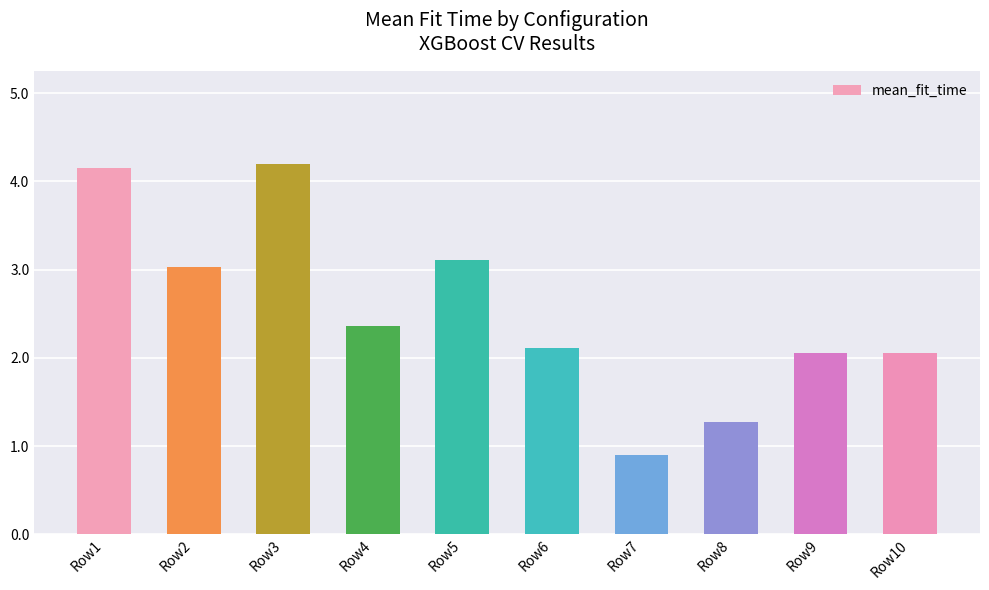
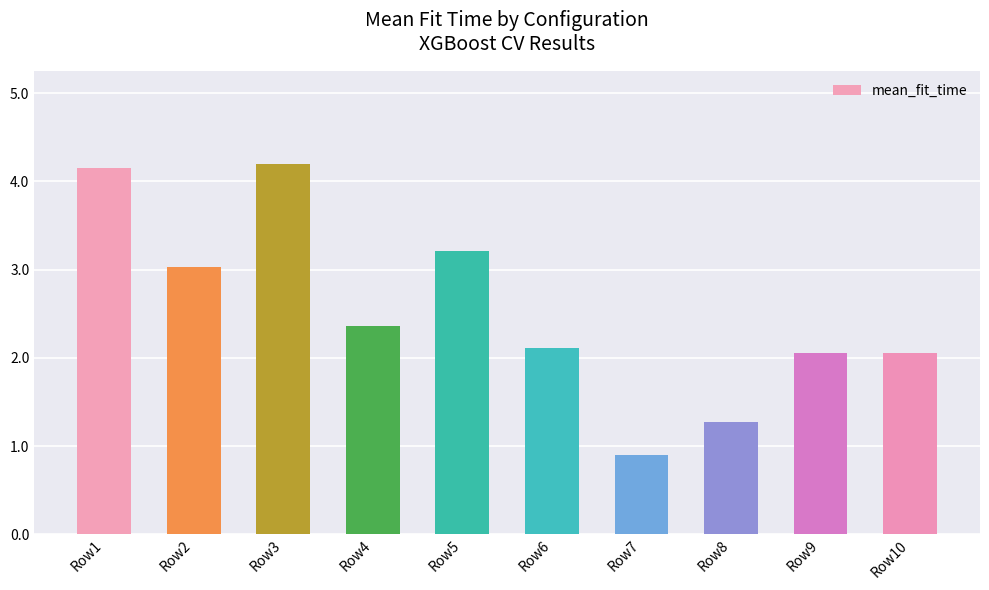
Row5: 3.1 -> 3.2
